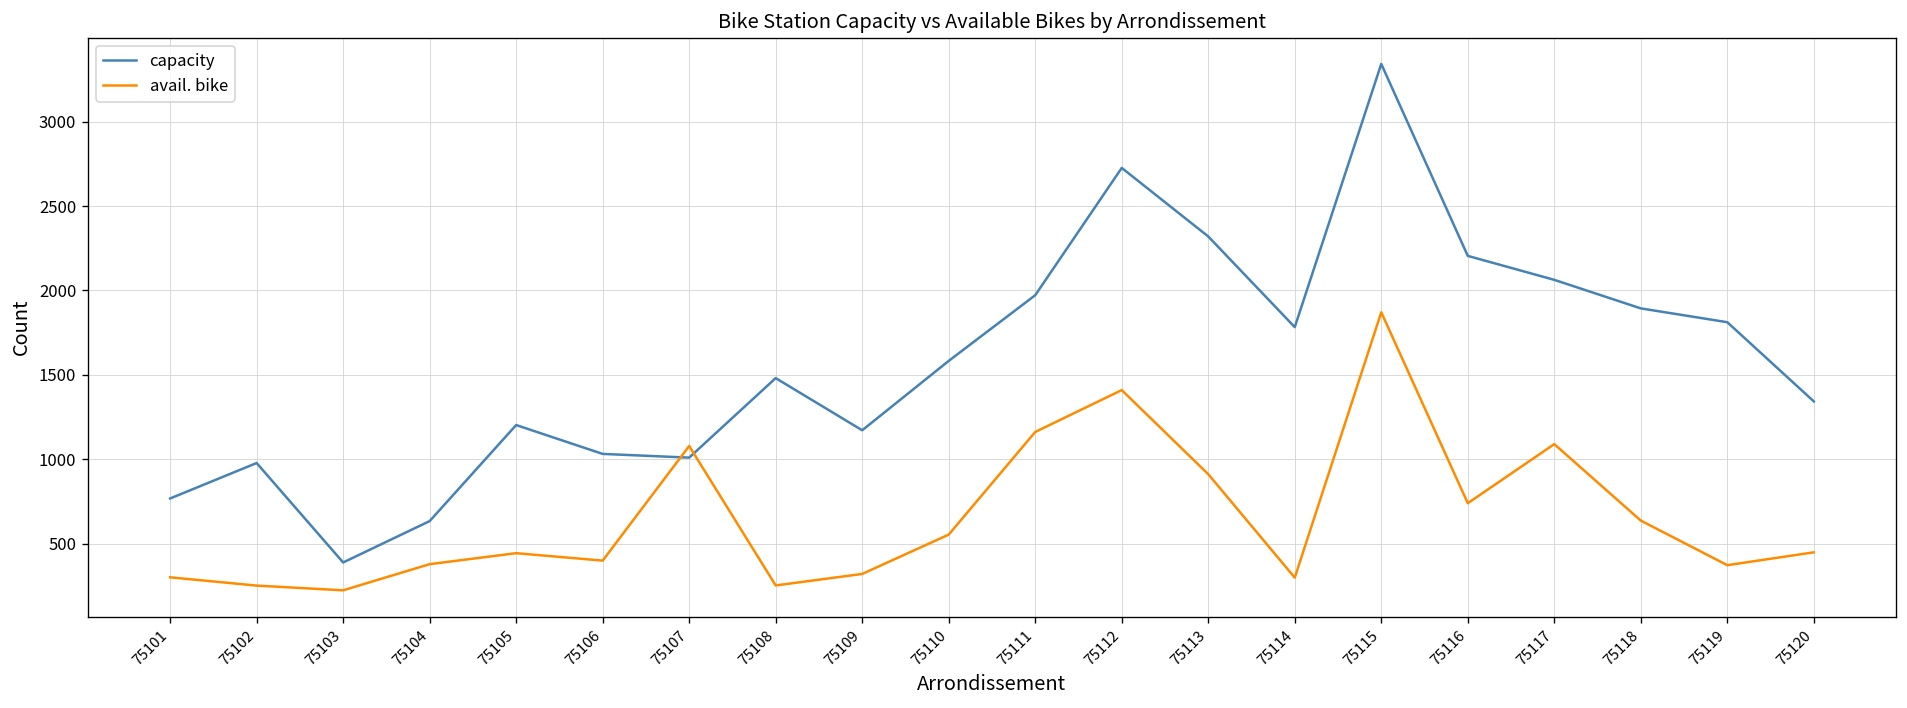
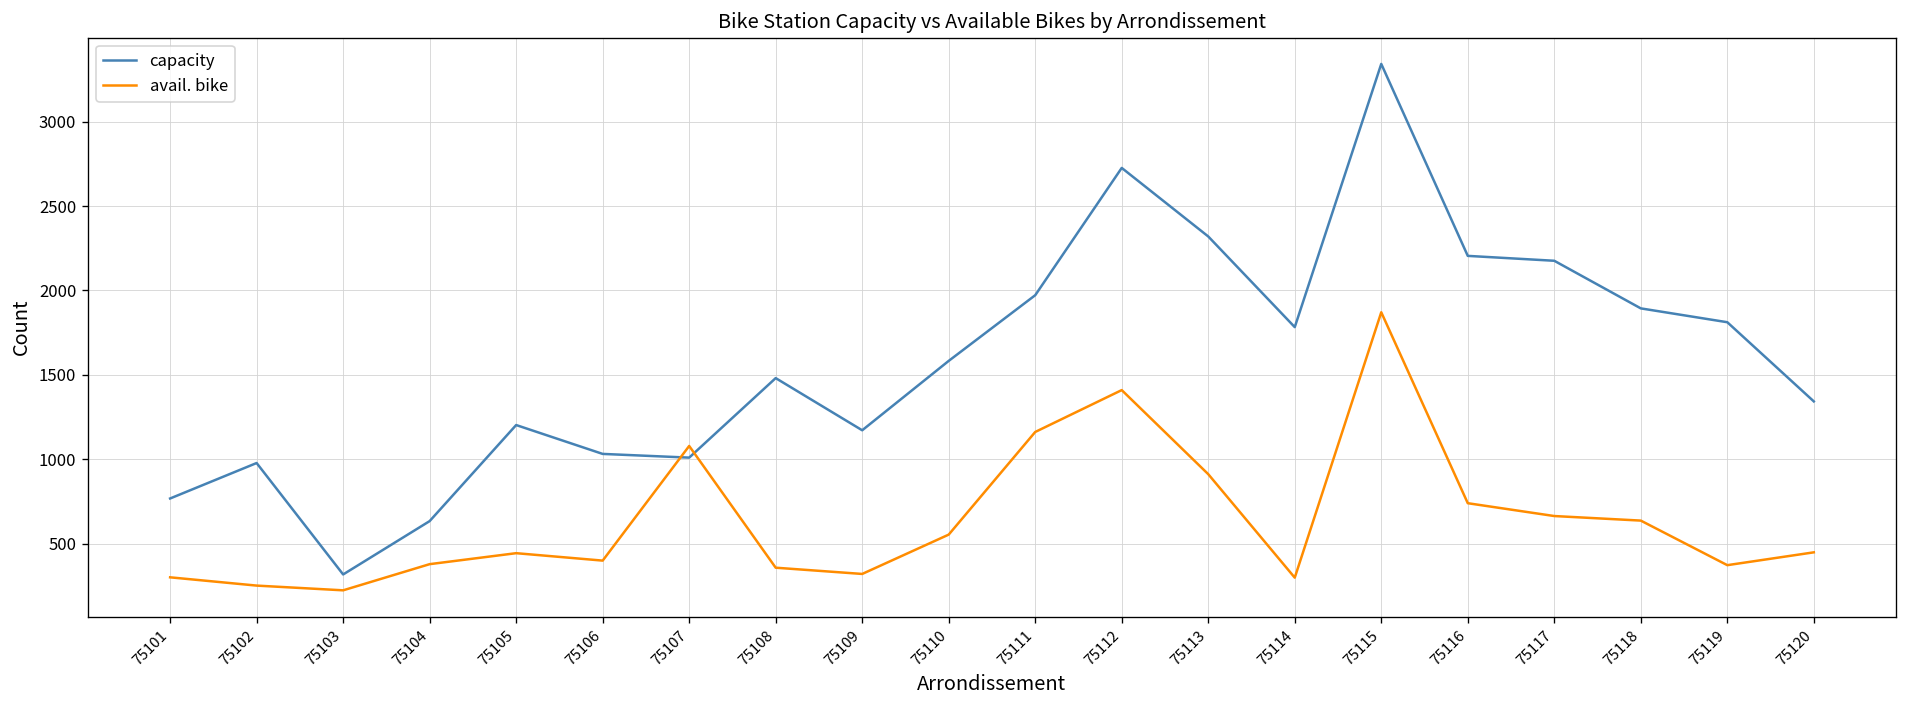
capacity, 75103: 390 -> 320
avail. bike, 75108: 250 -> 360
capacity, 75117: 2060 -> 2180
avail. bike, 75117: 1090 -> 660
